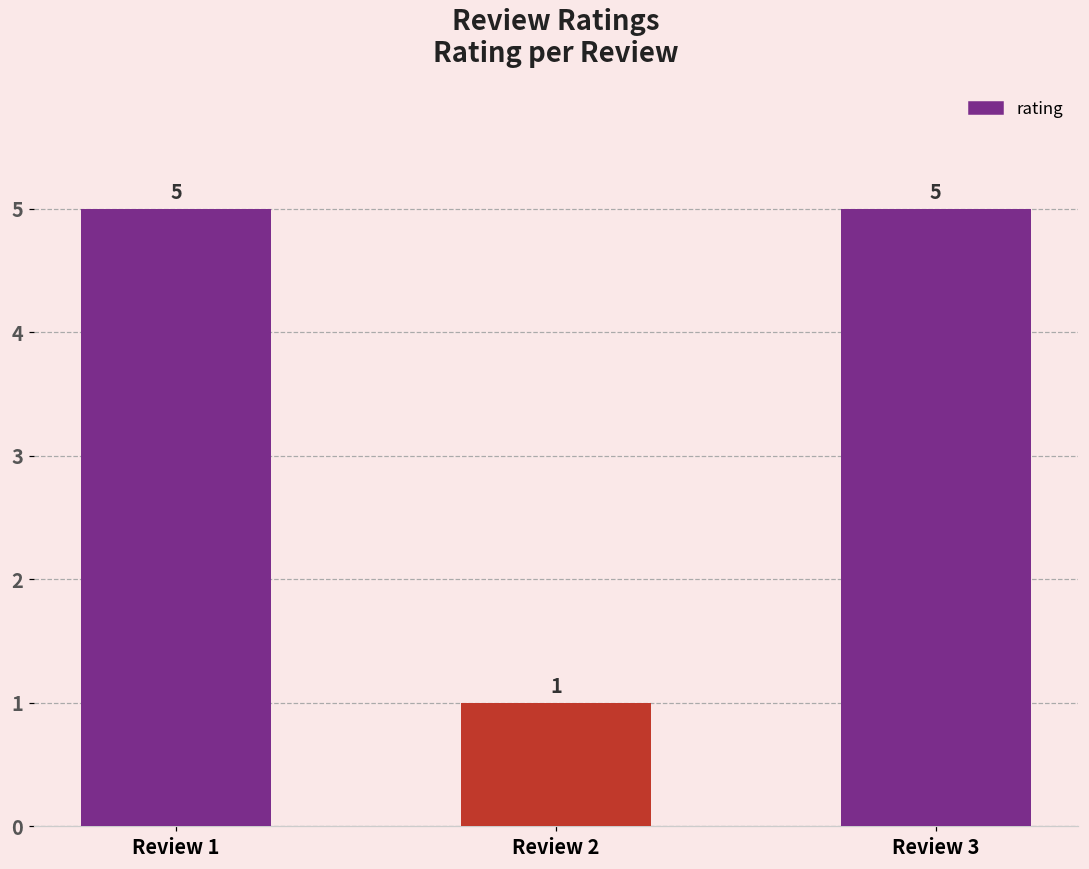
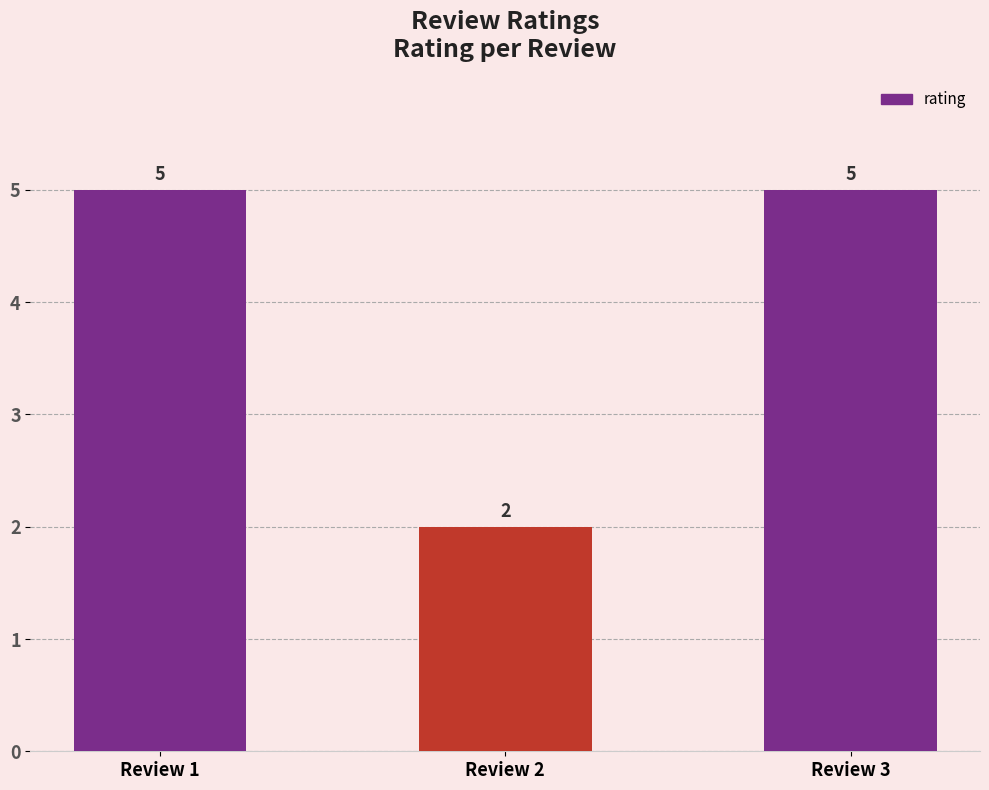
Review 2: 1 -> 2
